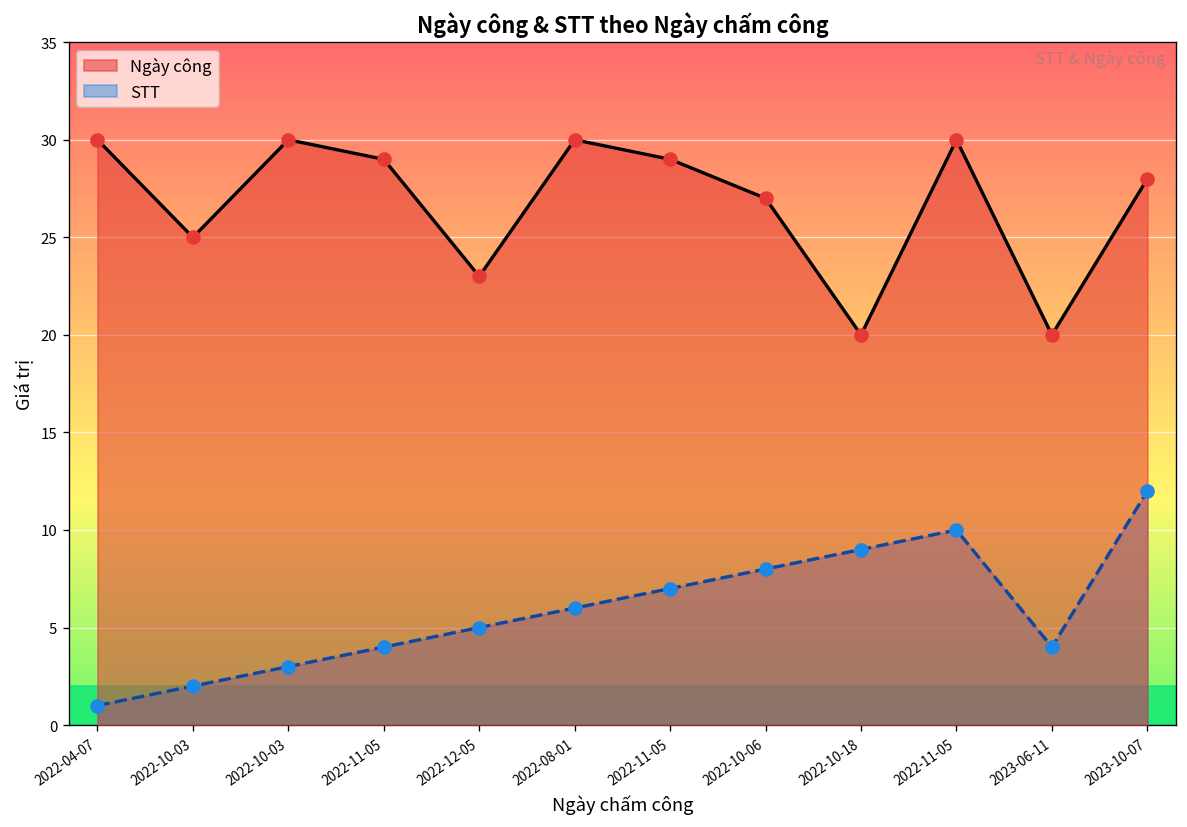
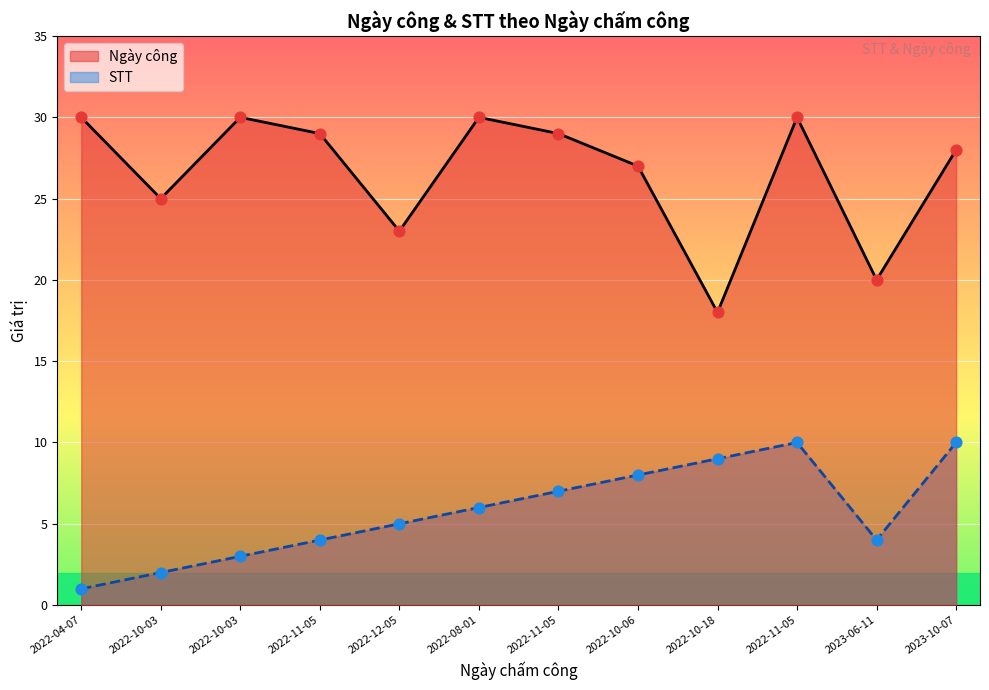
Ngày công, 2022-10-18: 20 -> 18
STT, 2023-10-07: 12 -> 10
